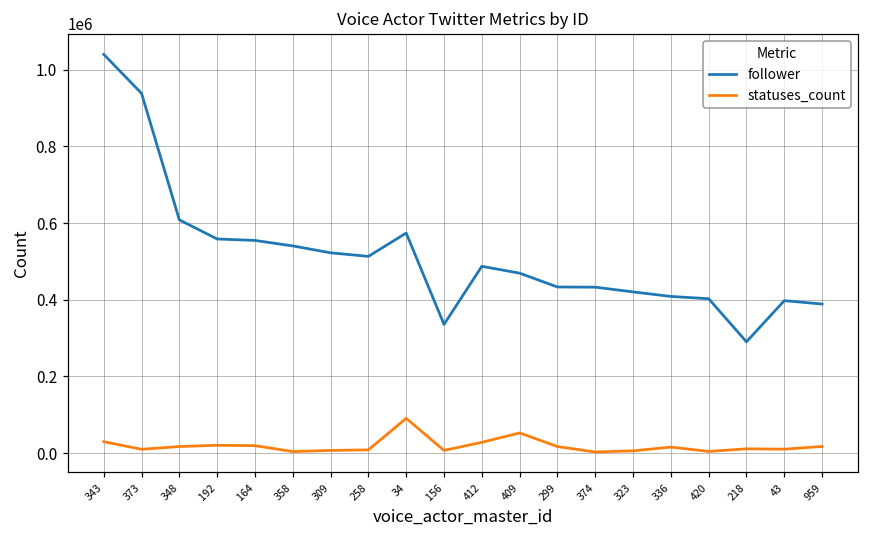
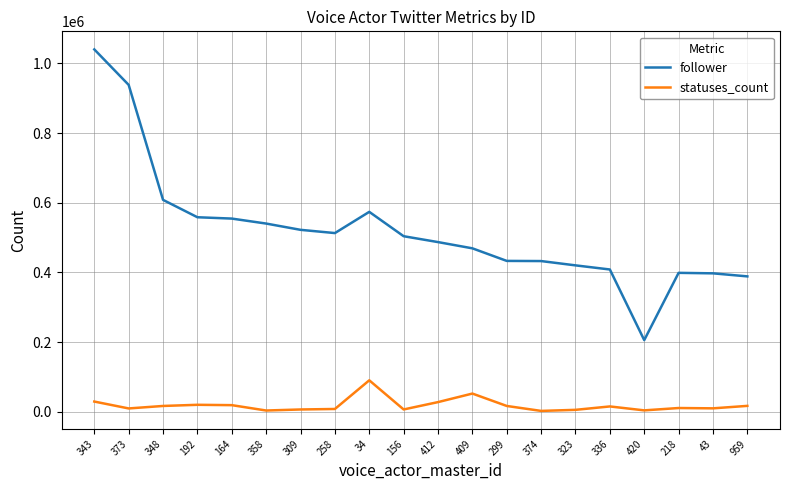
follower, 156: 340000 -> 500000
follower, 420: 400000 -> 210000
follower, 218: 290000 -> 400000
